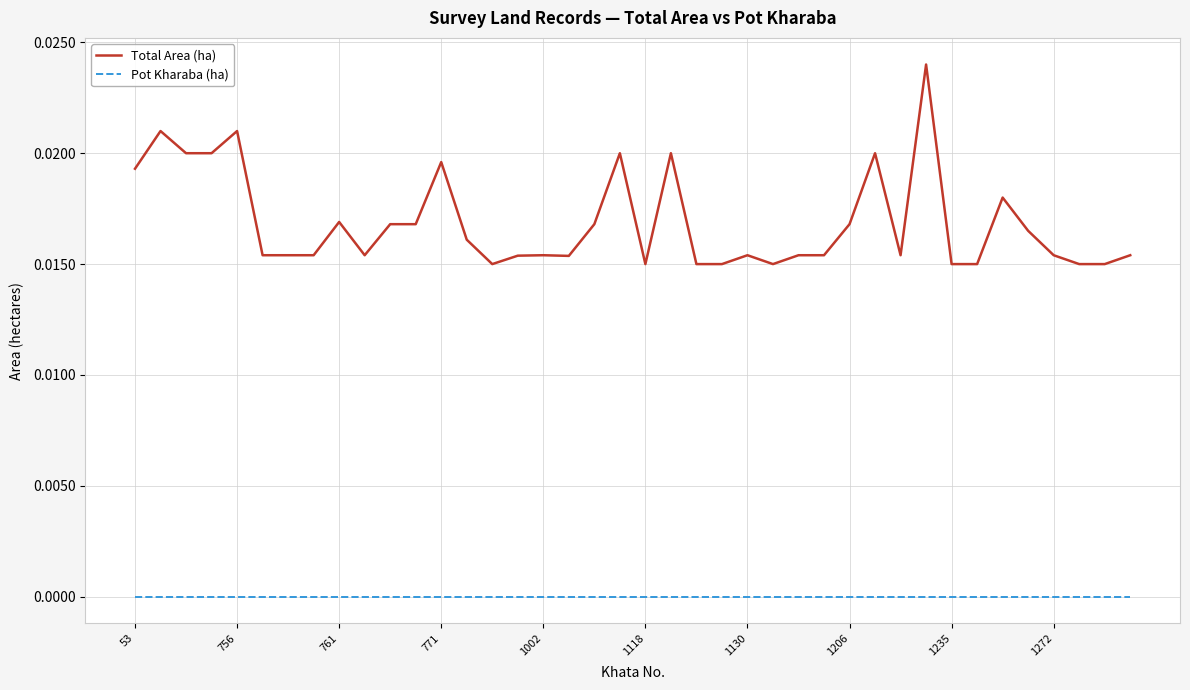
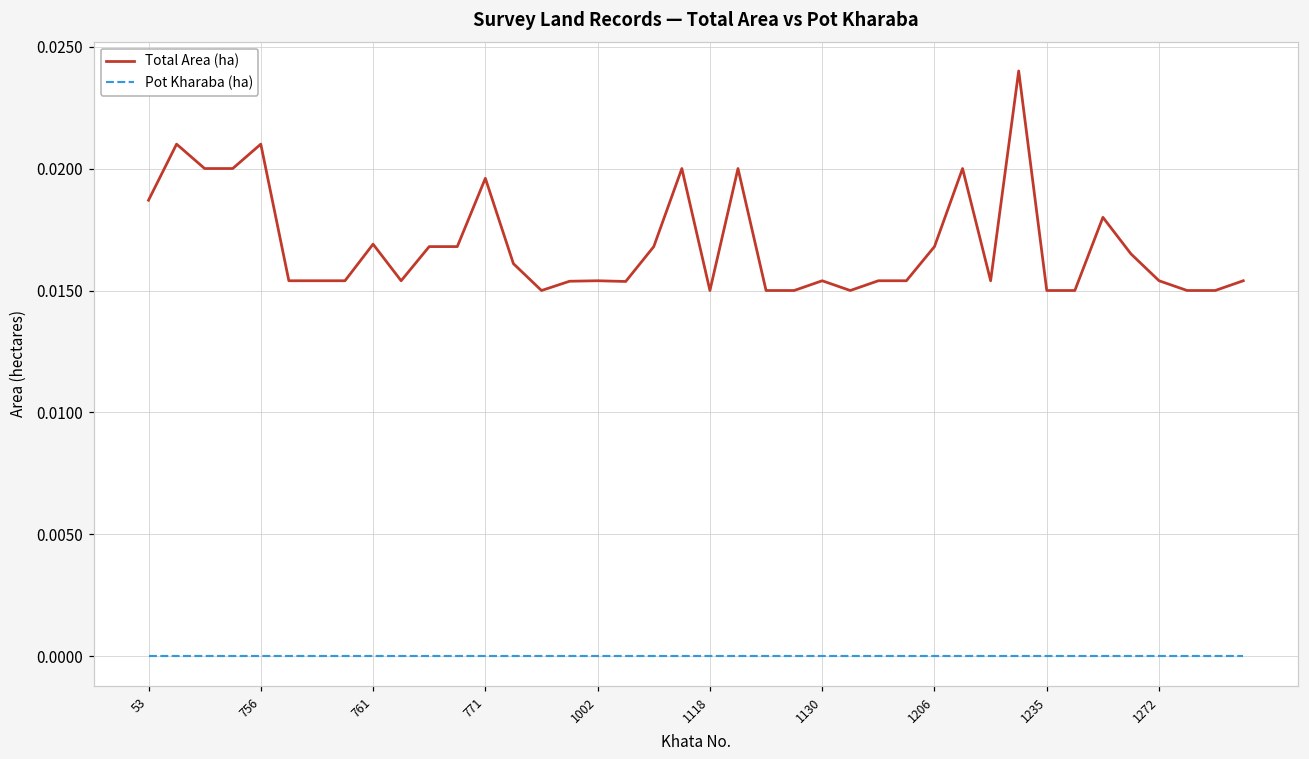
Total Area (ha), 53: 0.0193 -> 0.0187
